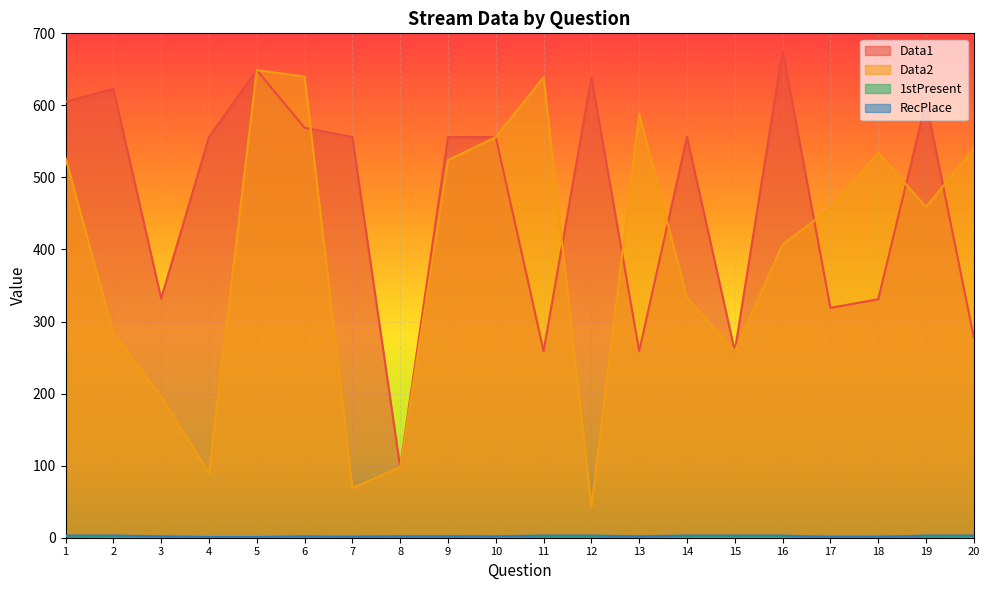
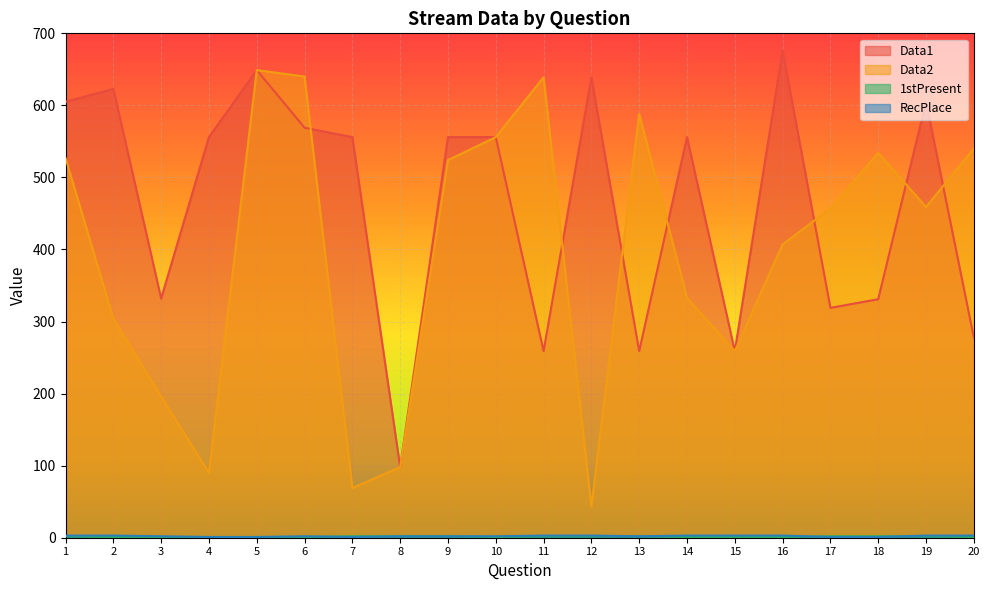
Data2, 2: 280 -> 300
